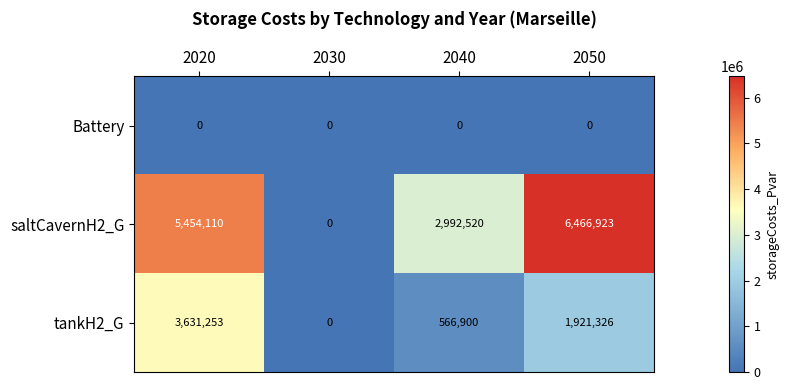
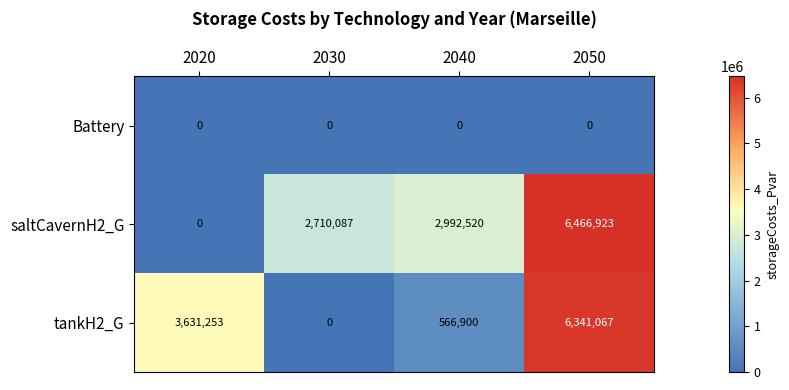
saltCavernH2_G, 2020: 5,454,110 -> 0
saltCavernH2_G, 2030: 0 -> 2,710,087
tankH2_G, 2050: 1,921,326 -> 6,341,067
